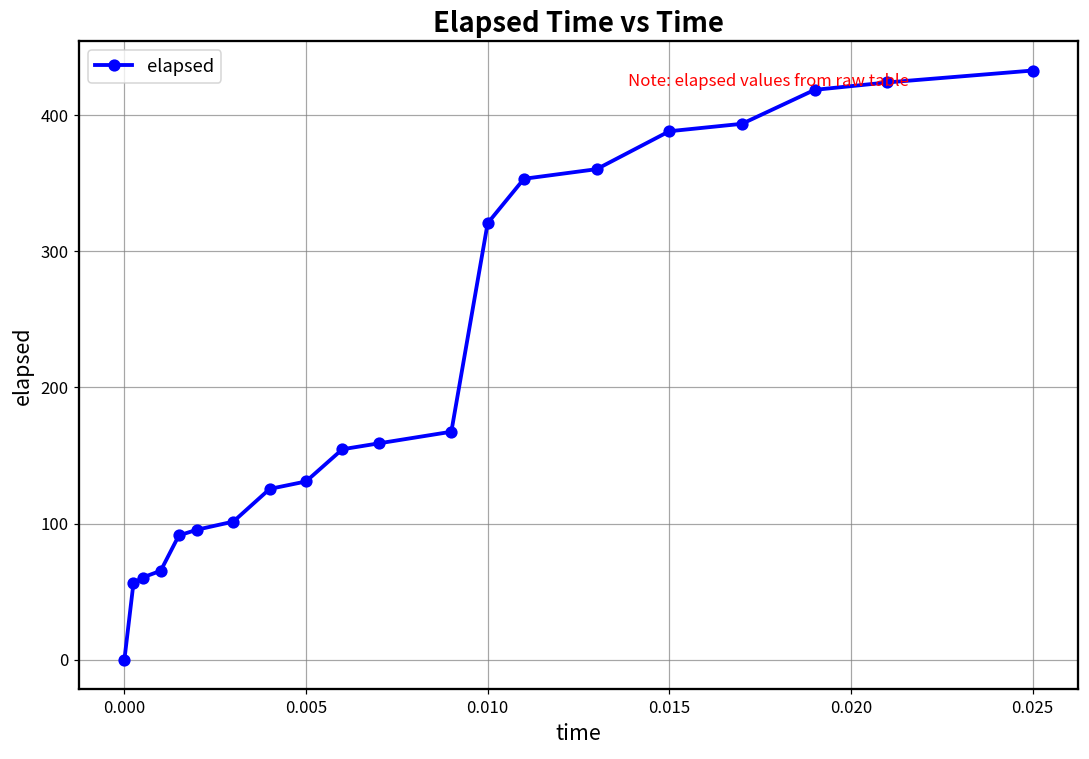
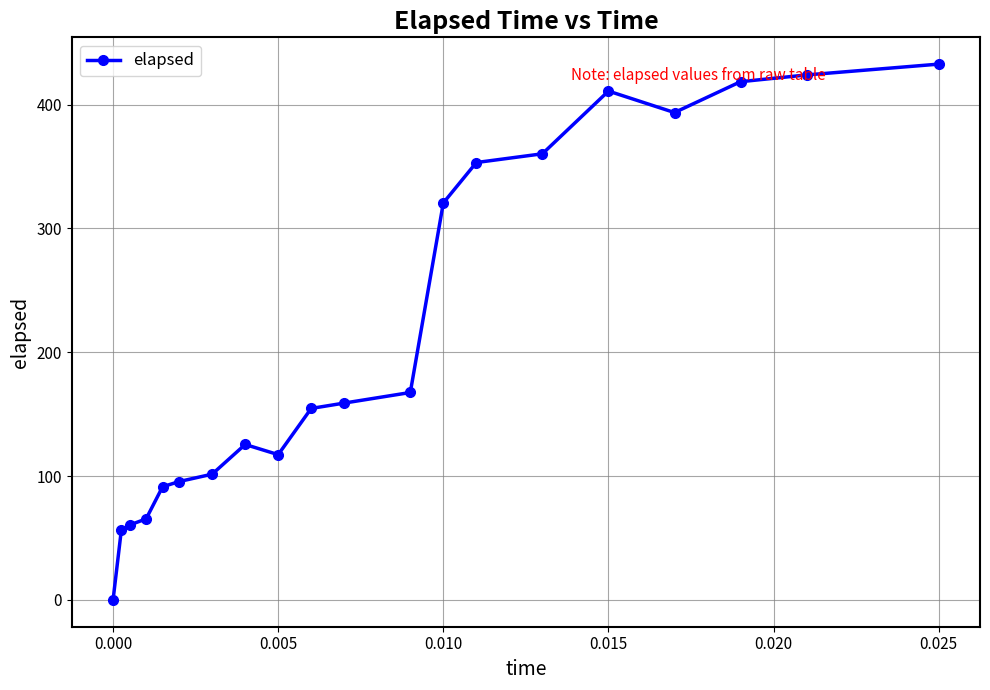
0.005: 131 -> 117
0.015: 388 -> 411
